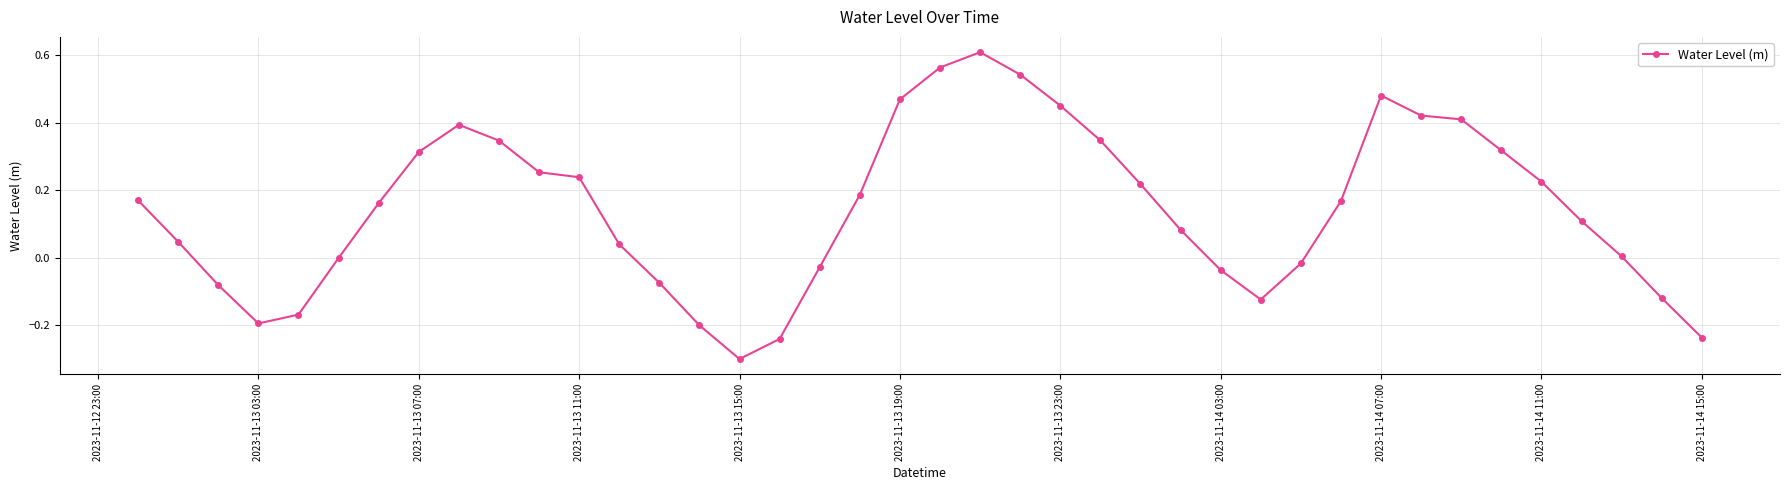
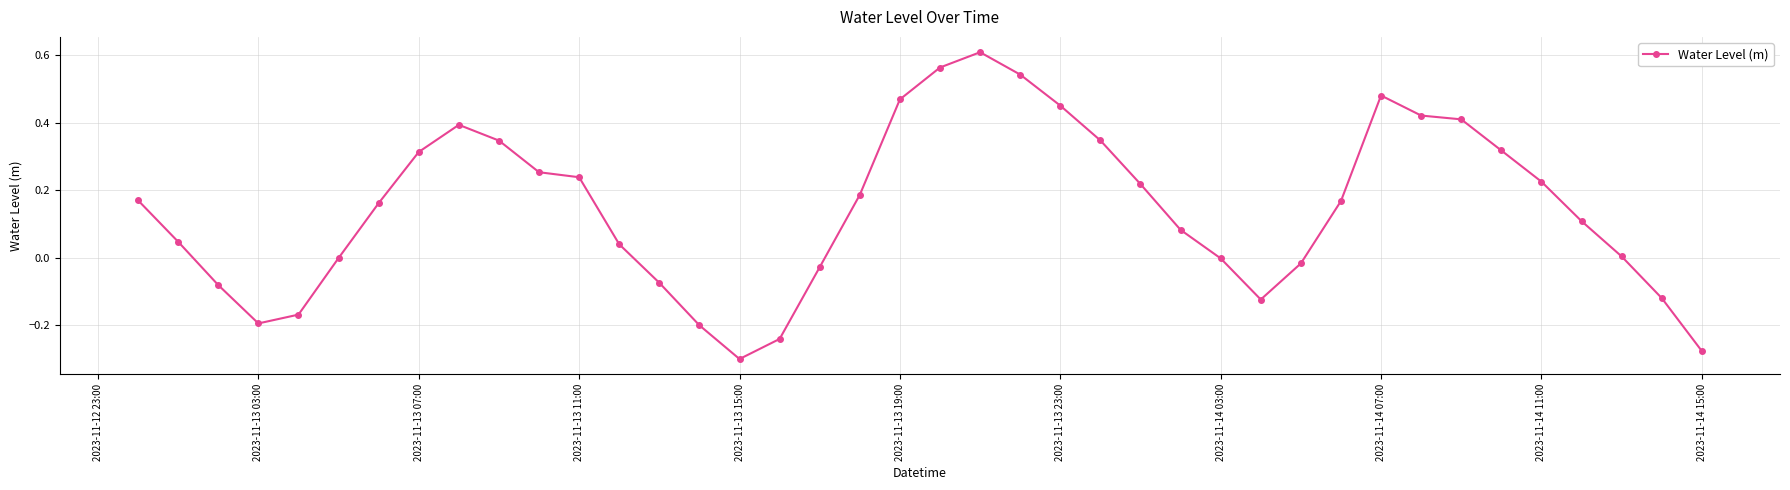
2023-11-14 03:00: -0.04 -> 0.00
2023-11-14 15:00: -0.24 -> -0.28
